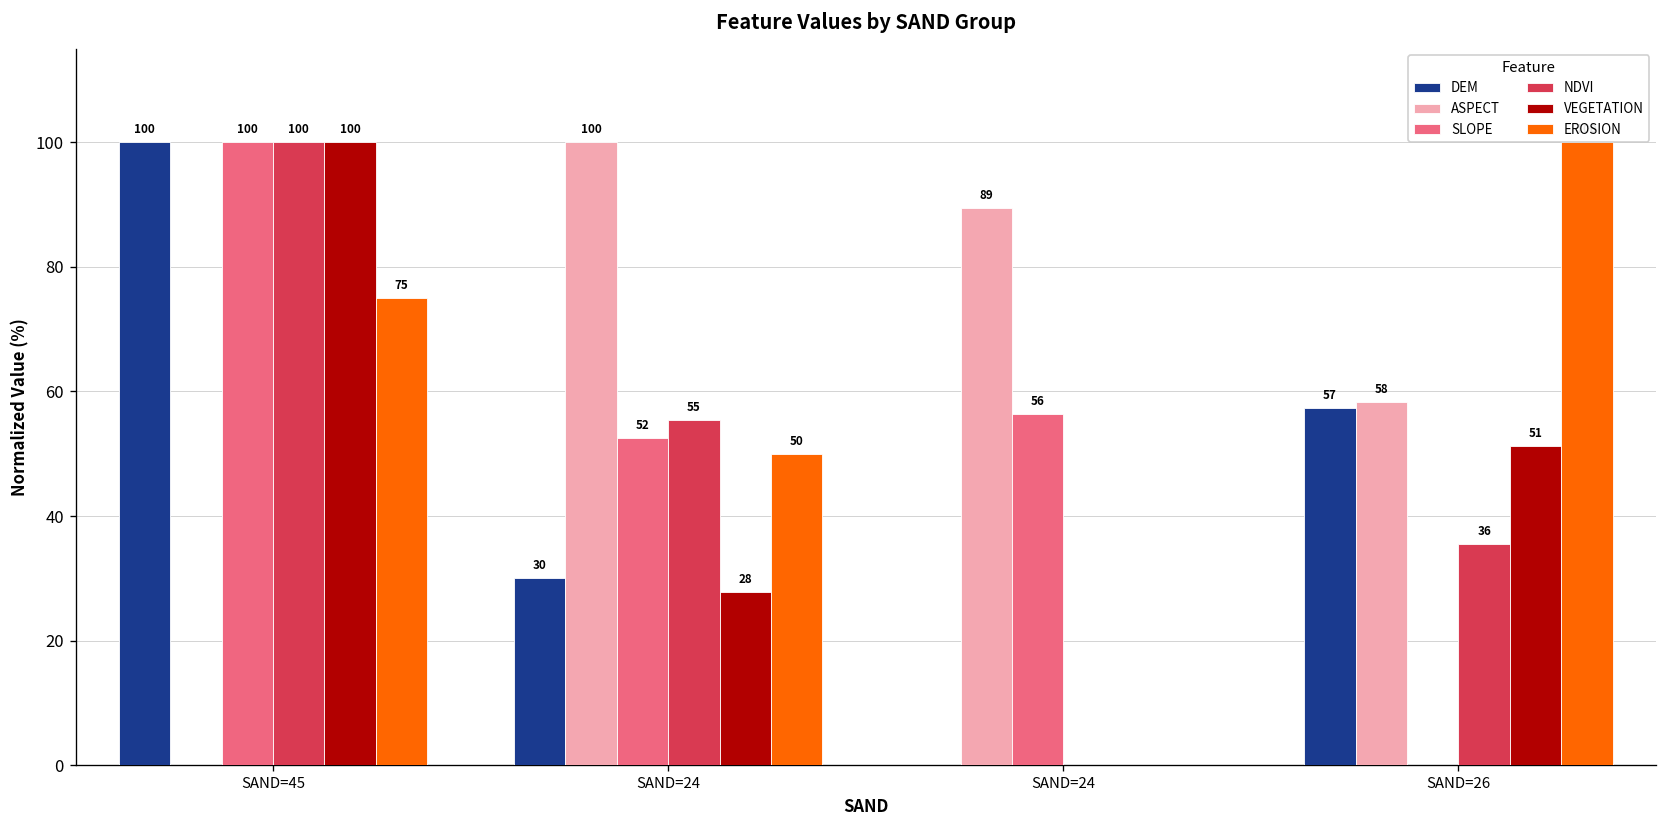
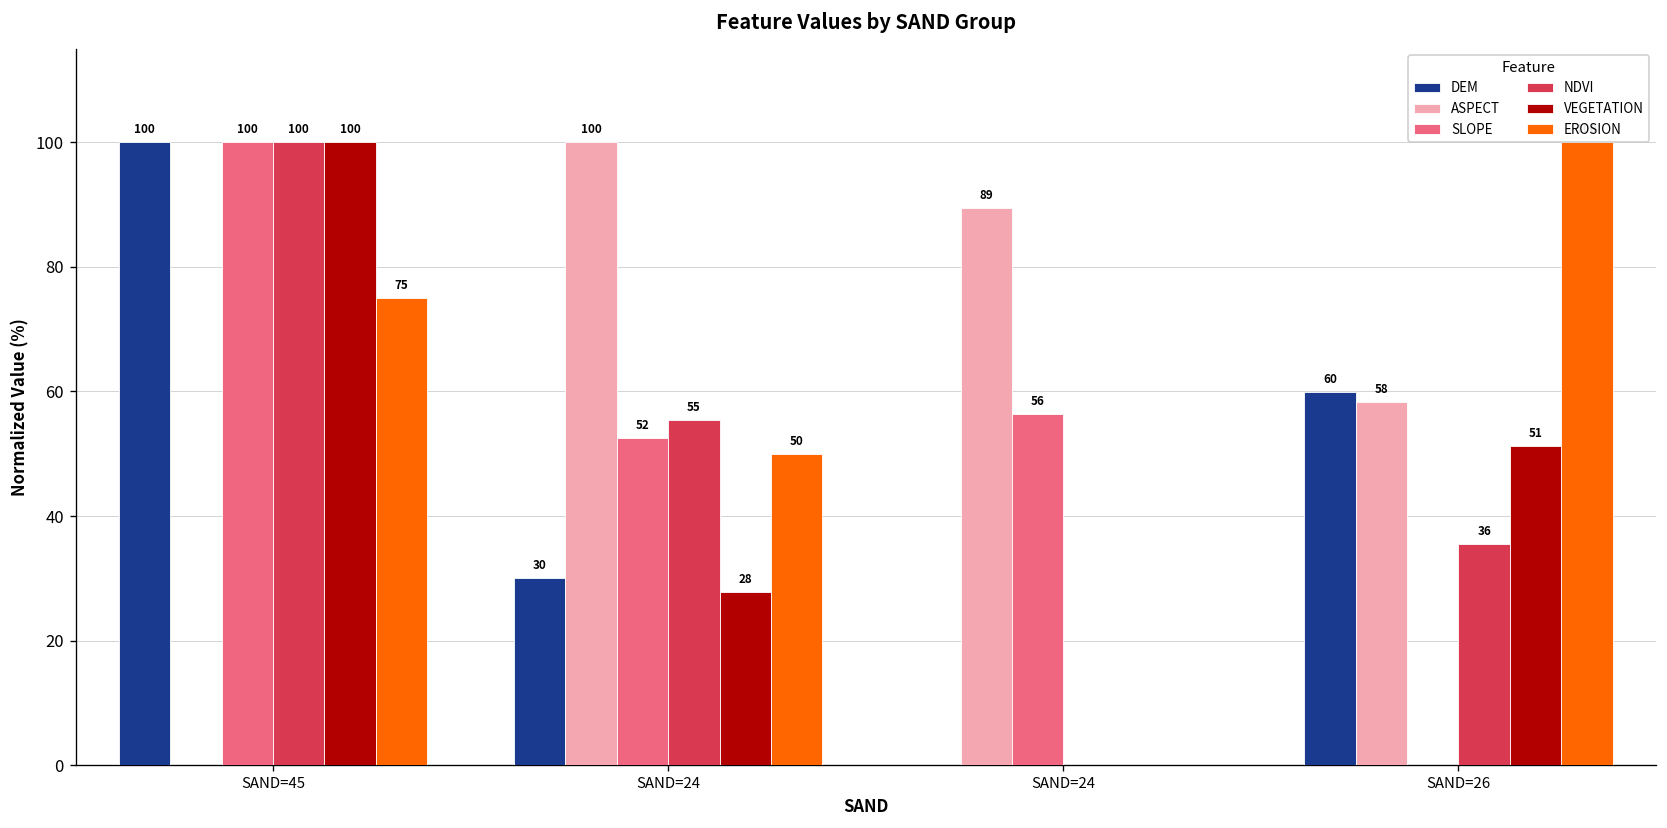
DEM, SAND=26: 57 -> 60
